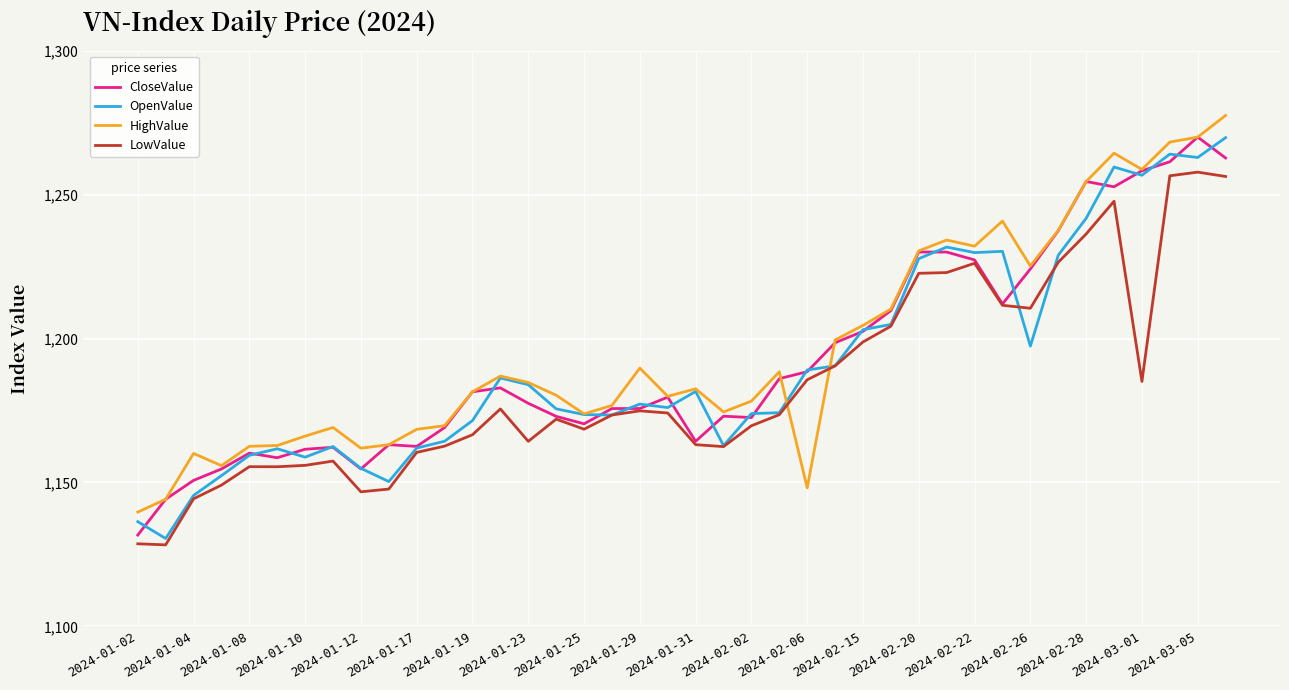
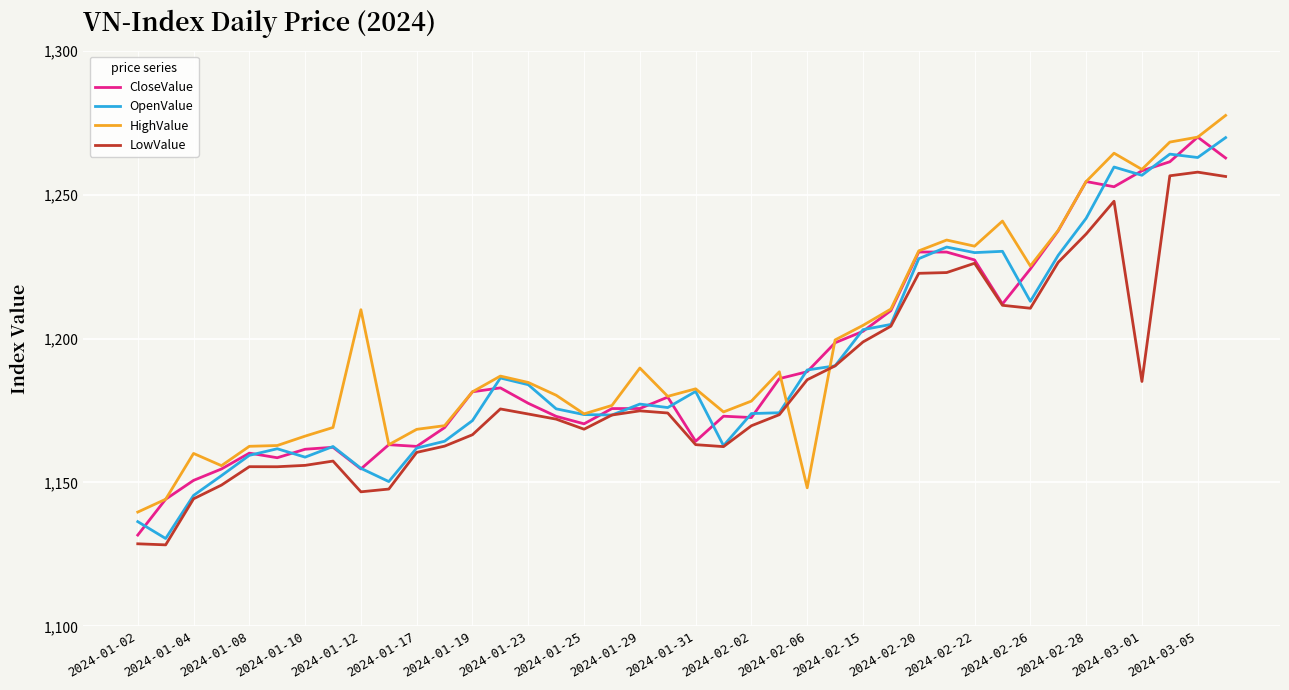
HighValue, 2024-01-12: 1,162 -> 1,210
LowValue, 2024-01-23: 1,164 -> 1,174
OpenValue, 2024-02-26: 1,197 -> 1,213
